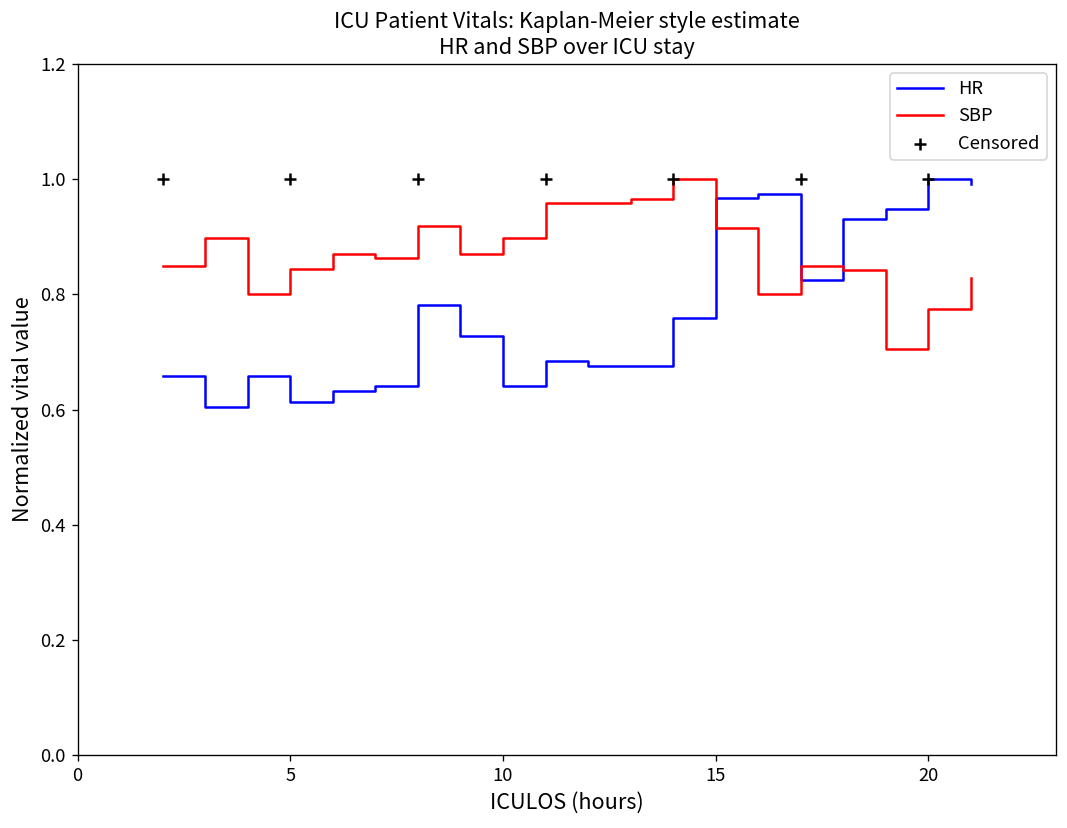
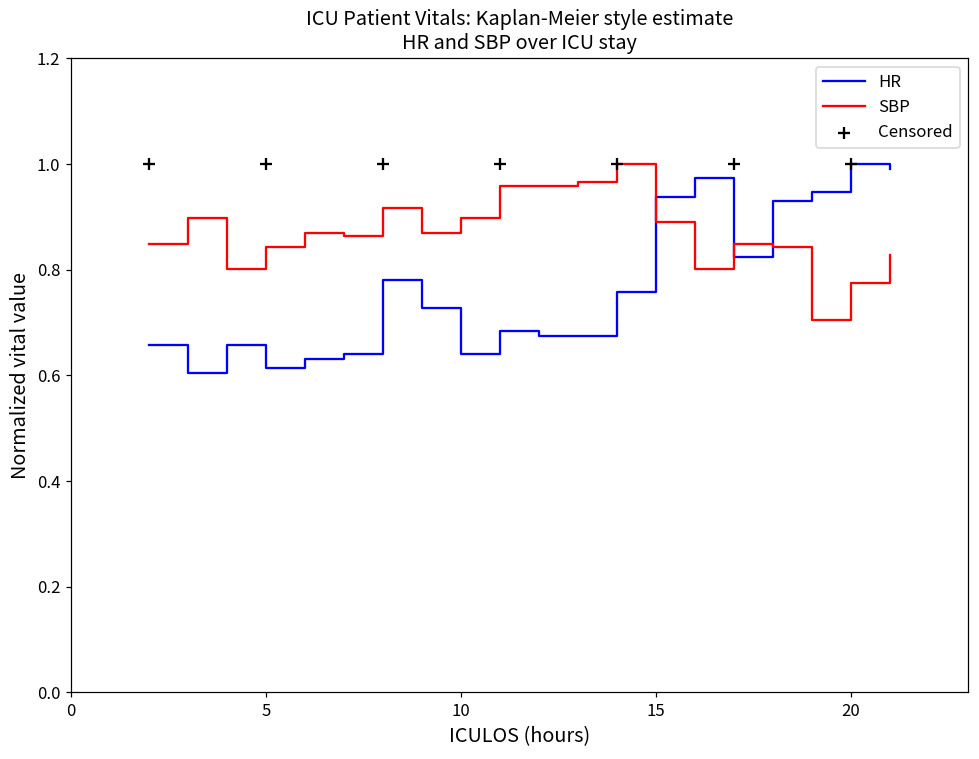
HR, 15: 0.97 -> 0.94
SBP, 15: 0.92 -> 0.89
